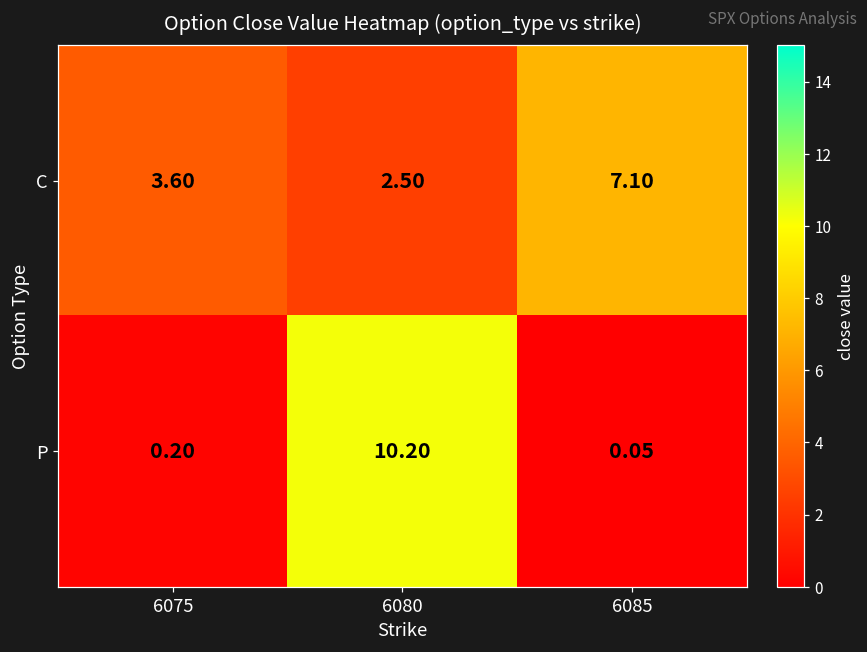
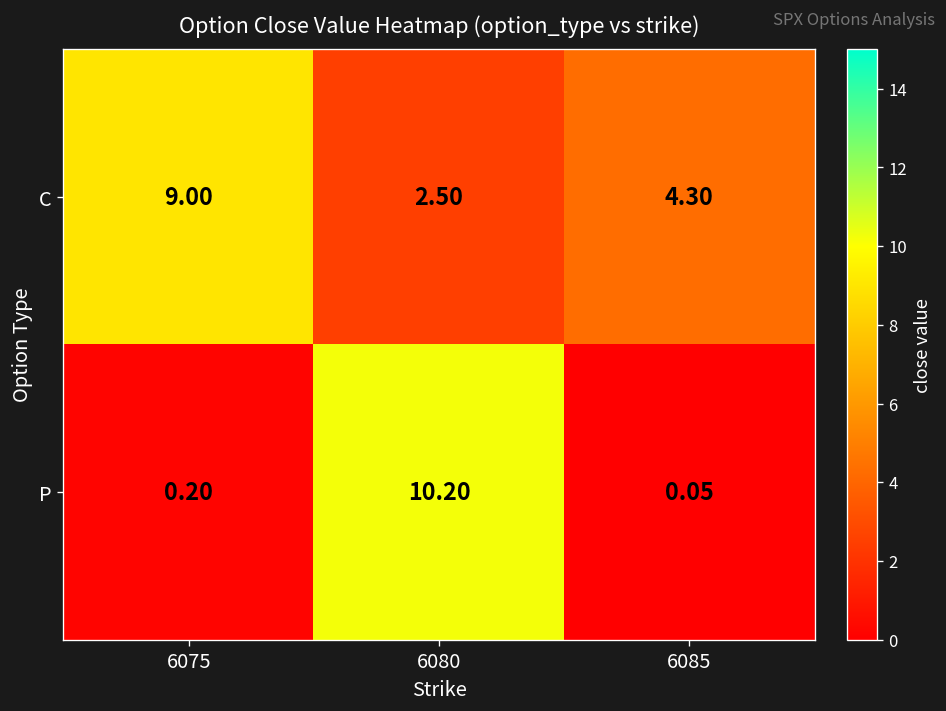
C, 6075: 3.60 -> 9.00
C, 6085: 7.10 -> 4.30
